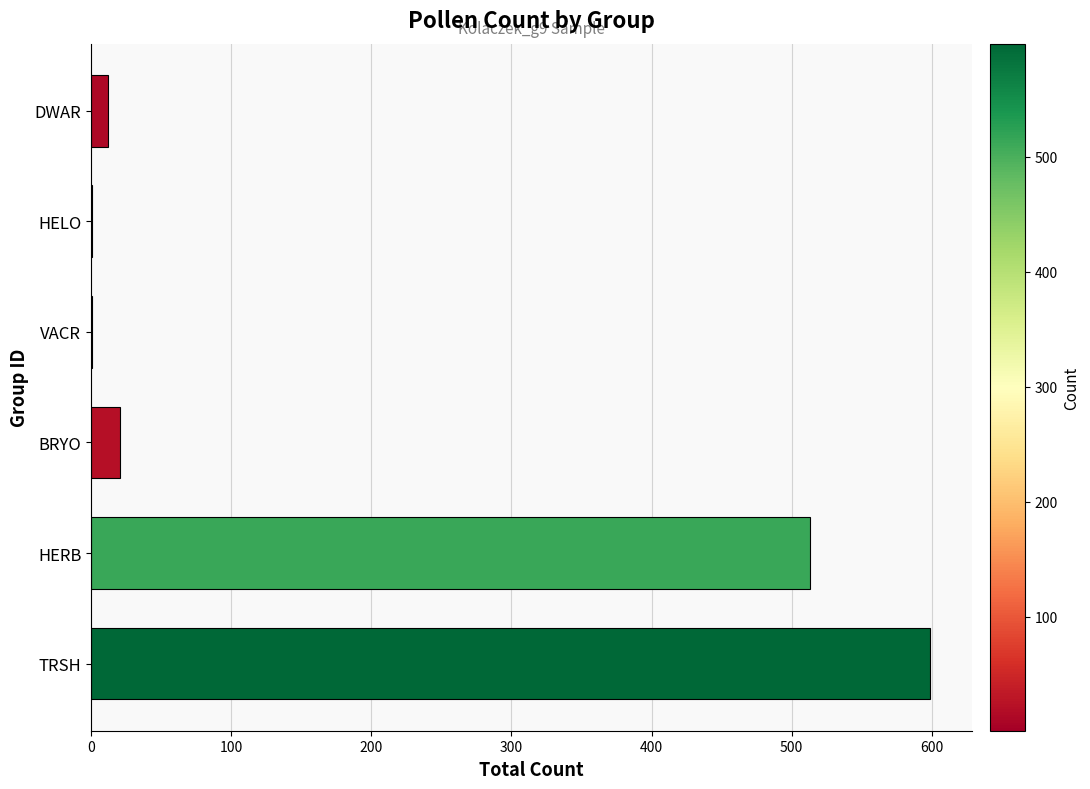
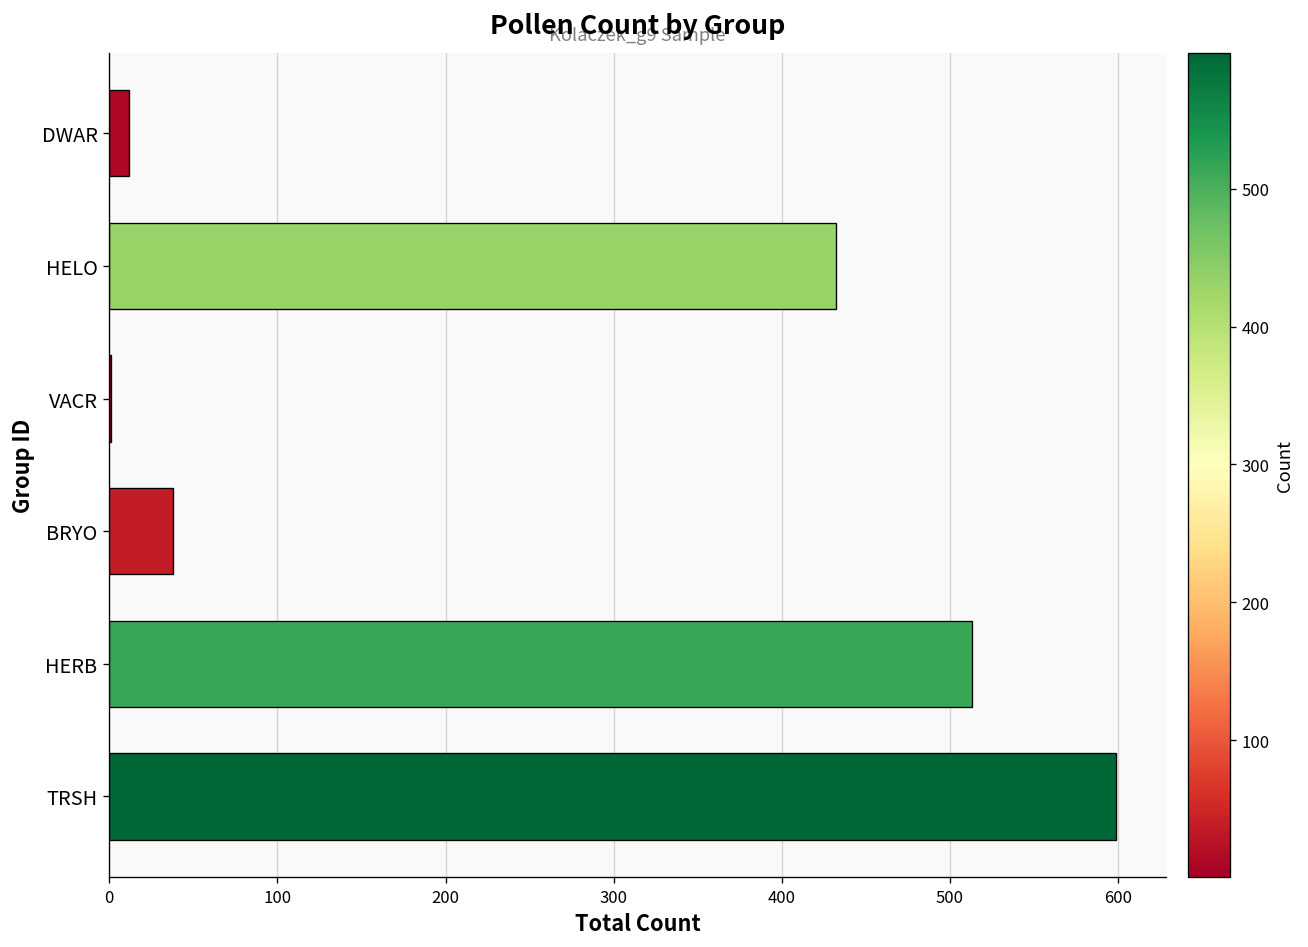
HELO: 1 -> 432
BRYO: 21 -> 38
